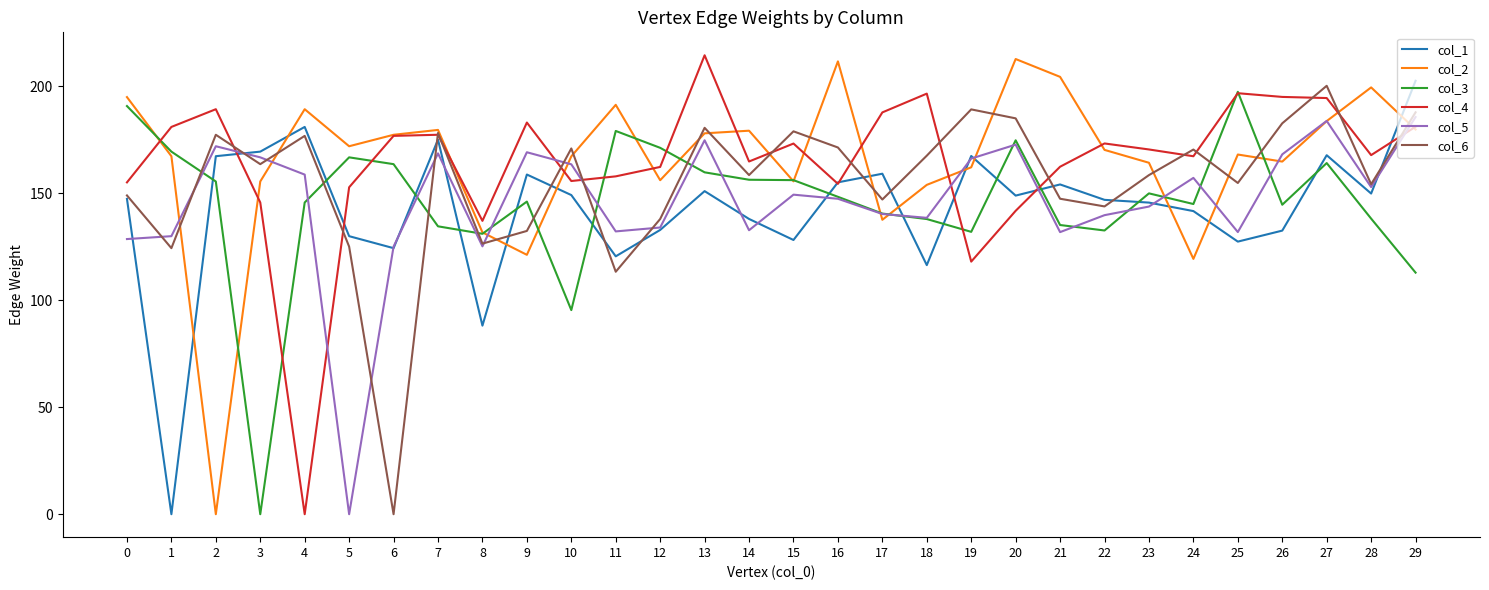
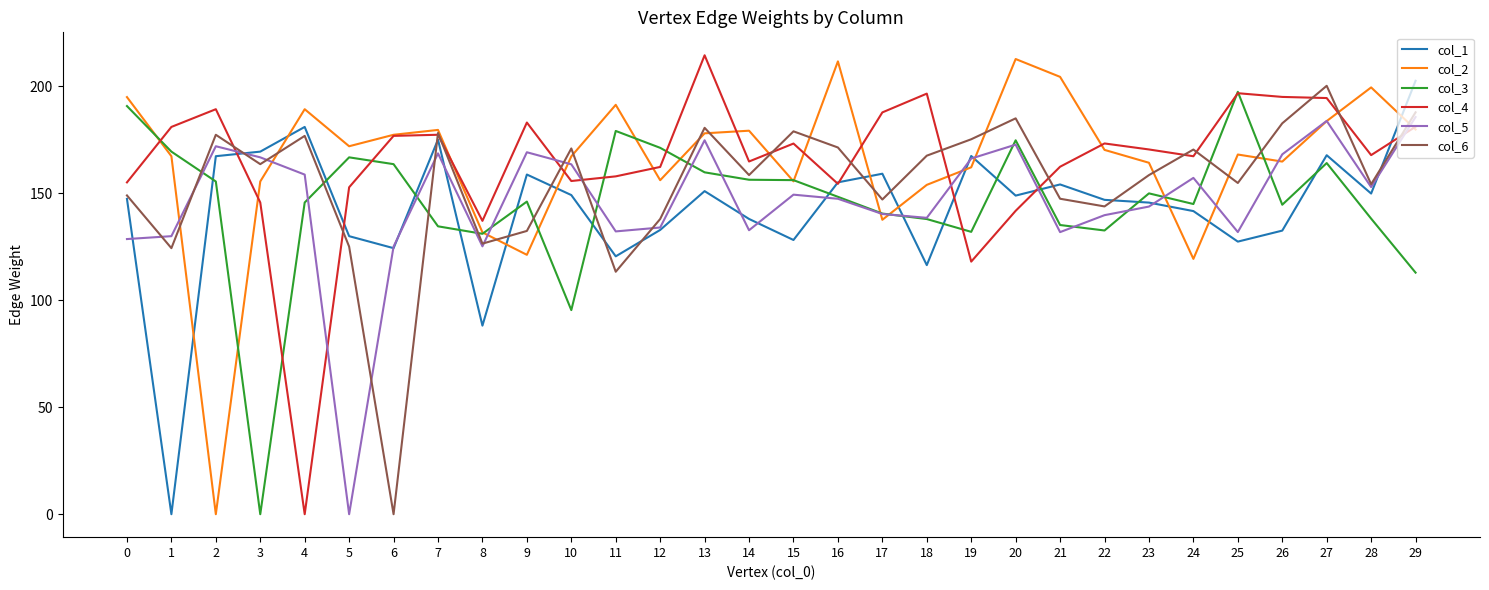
col_6, 19: 189 -> 175
